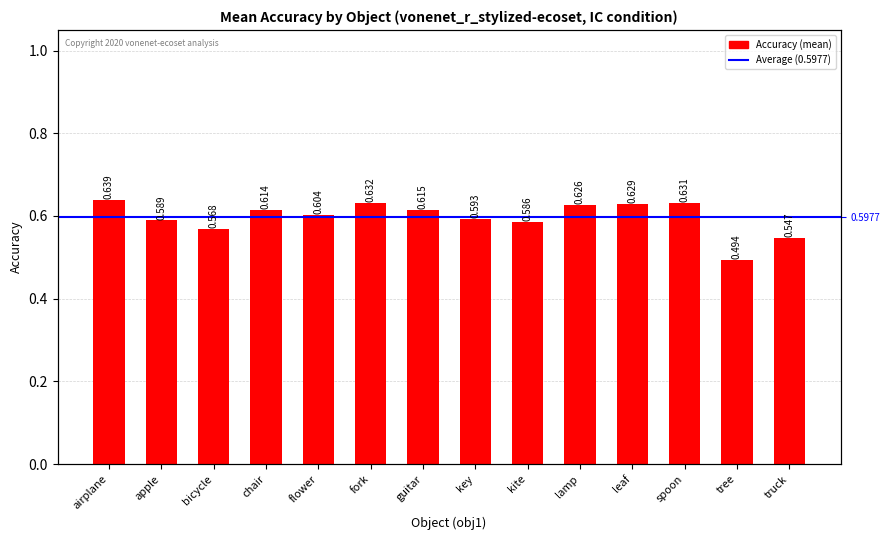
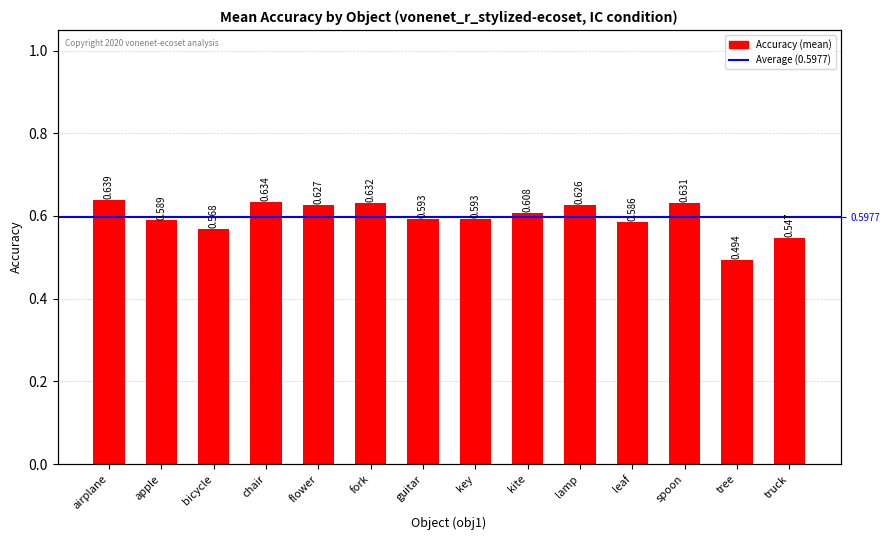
chair: 0.614 -> 0.634
flower: 0.604 -> 0.627
guitar: 0.615 -> 0.593
kite: 0.586 -> 0.608
leaf: 0.629 -> 0.586
